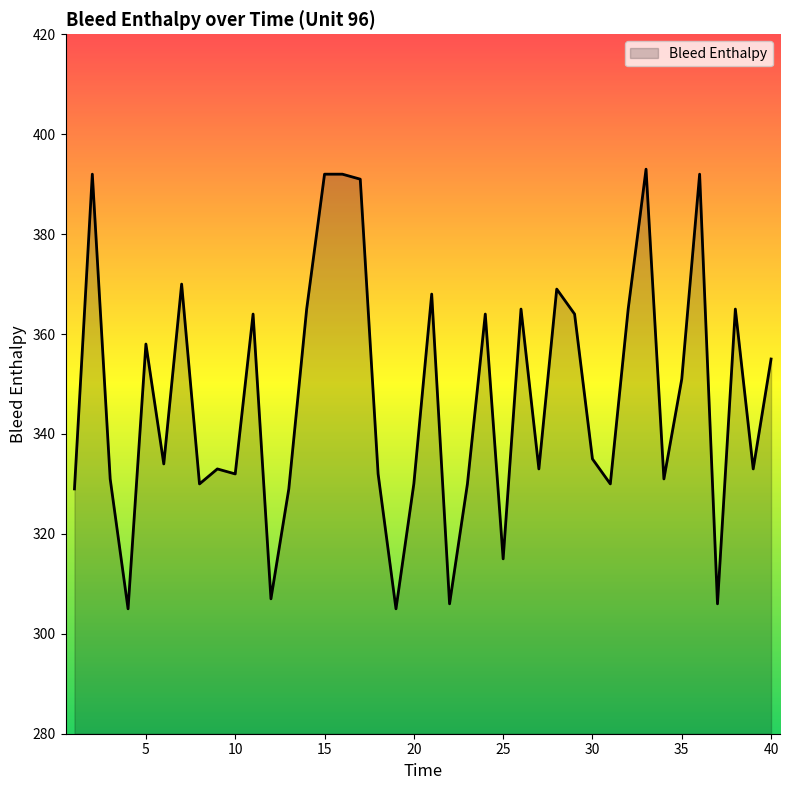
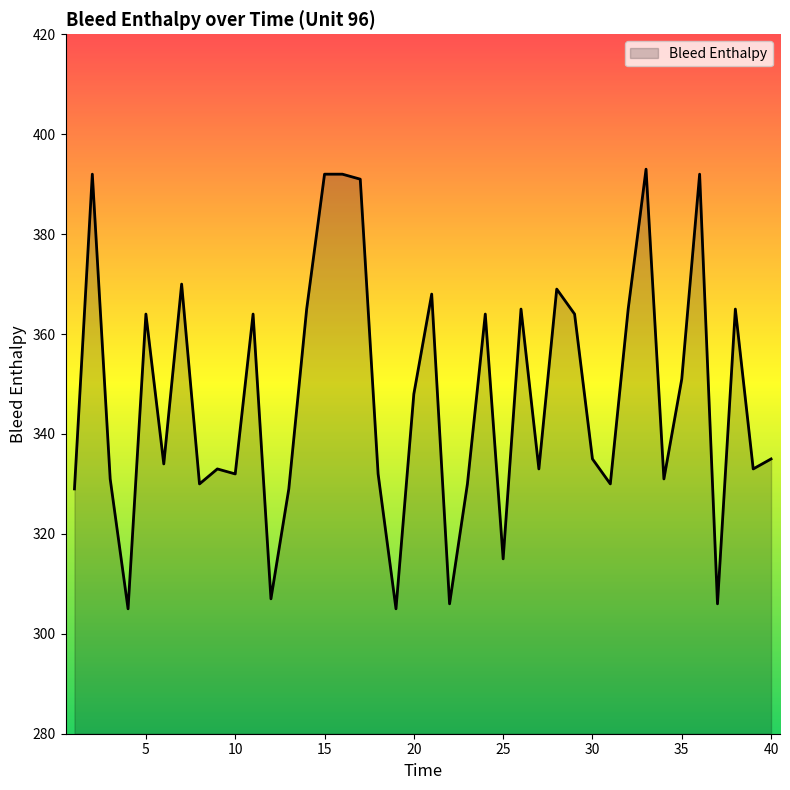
5: 358 -> 364
20: 330 -> 348
40: 355 -> 335
